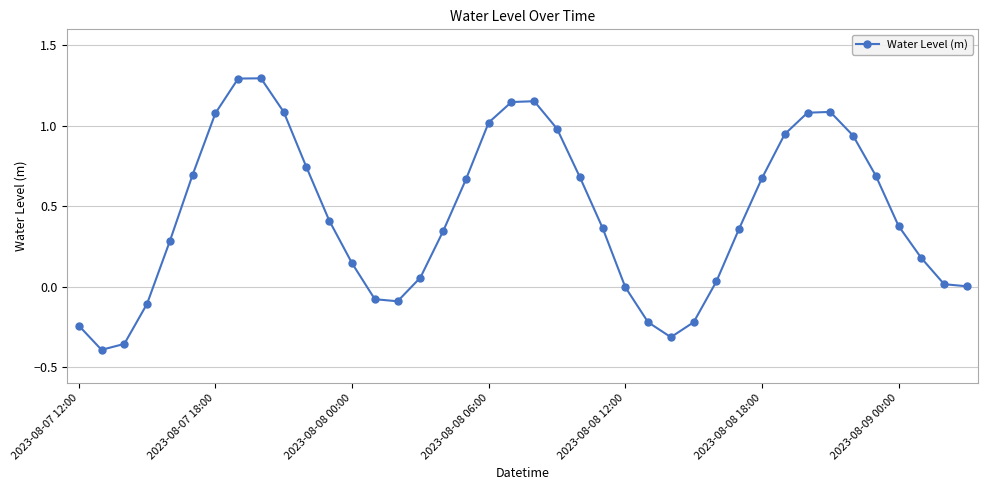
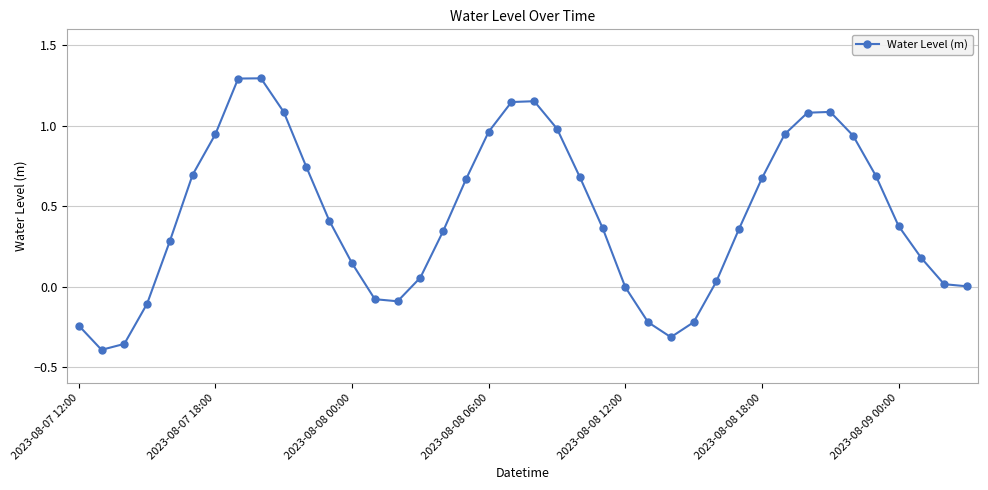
2023-08-07 18:00: 1.08 -> 0.95
2023-08-08 06:00: 1.02 -> 0.96
